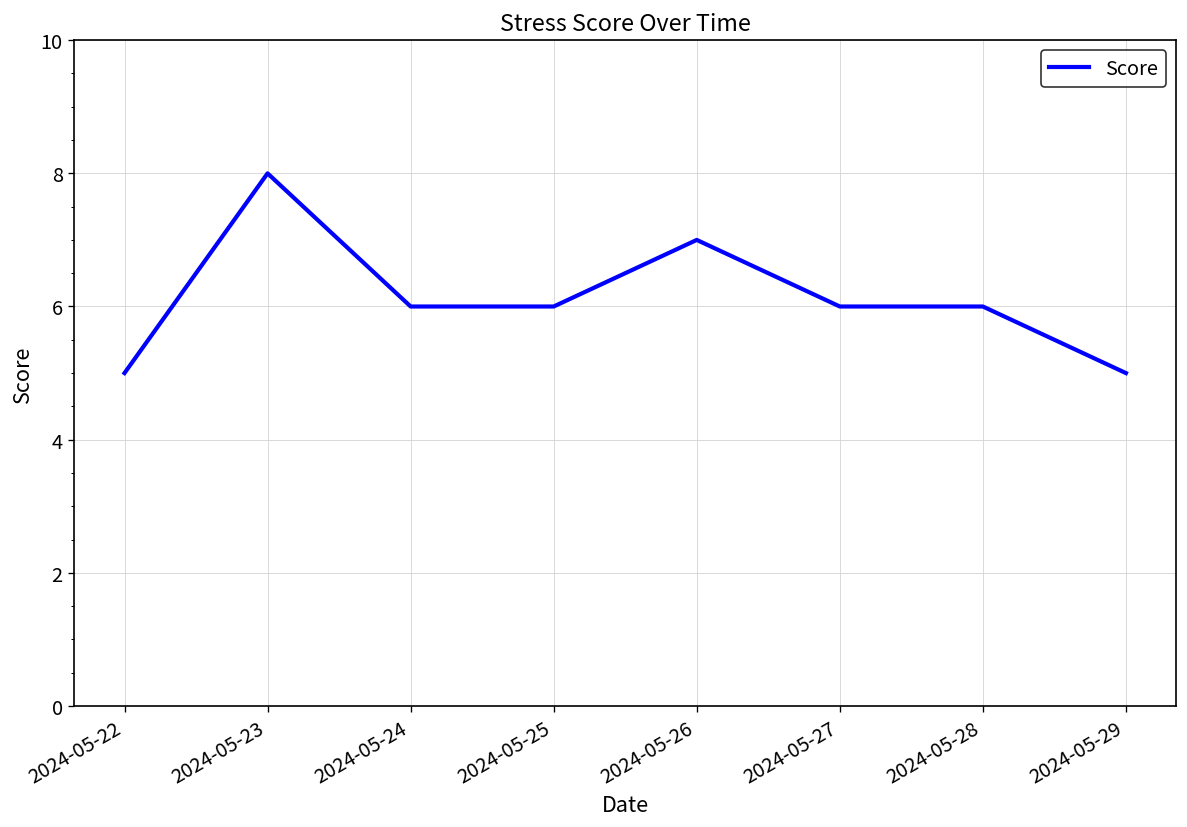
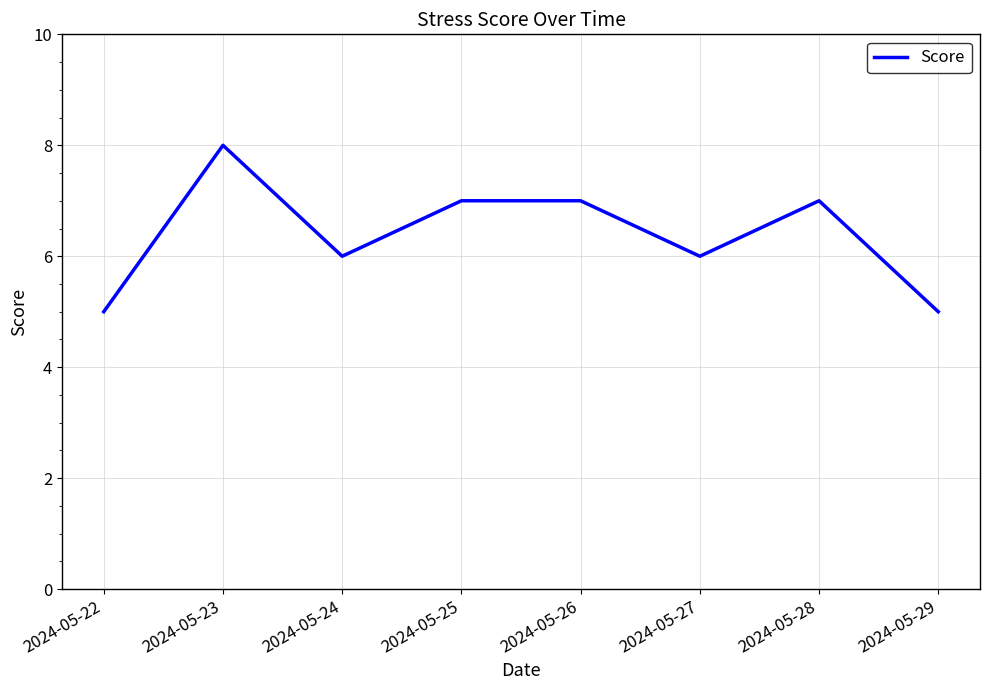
2024-05-25: 6 -> 7
2024-05-28: 6 -> 7
